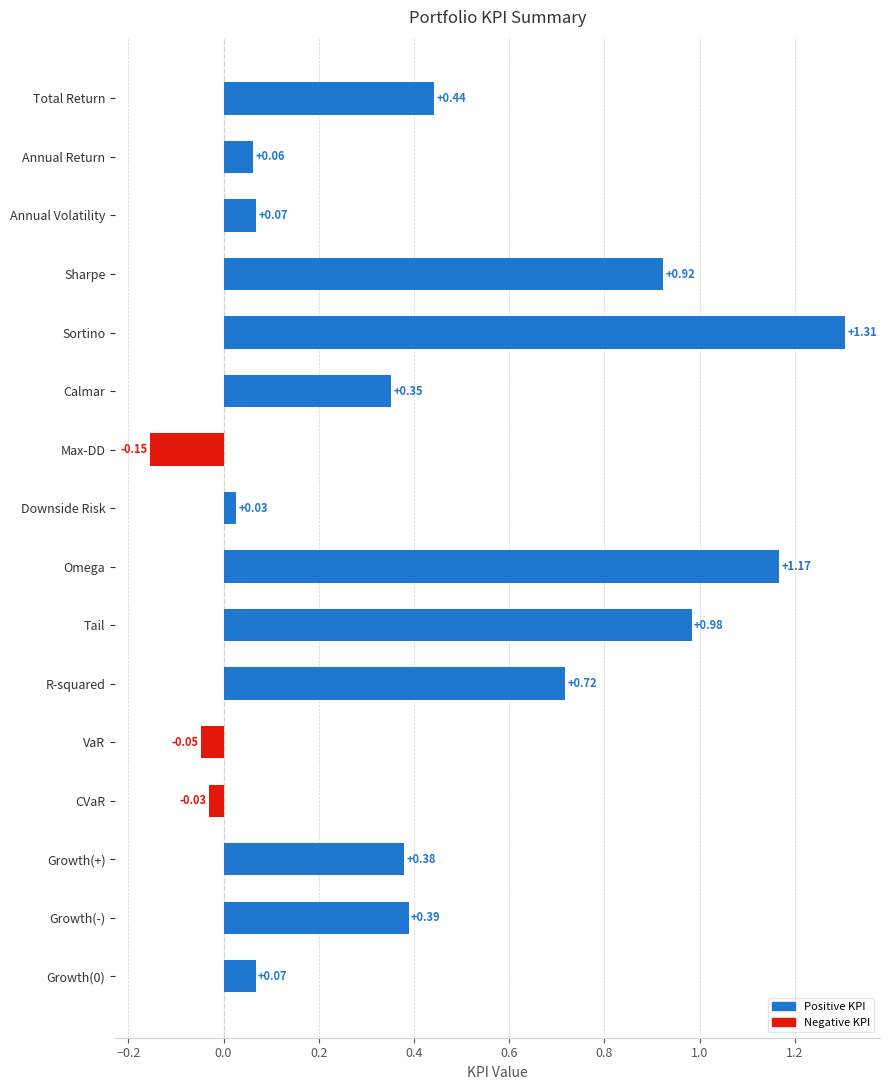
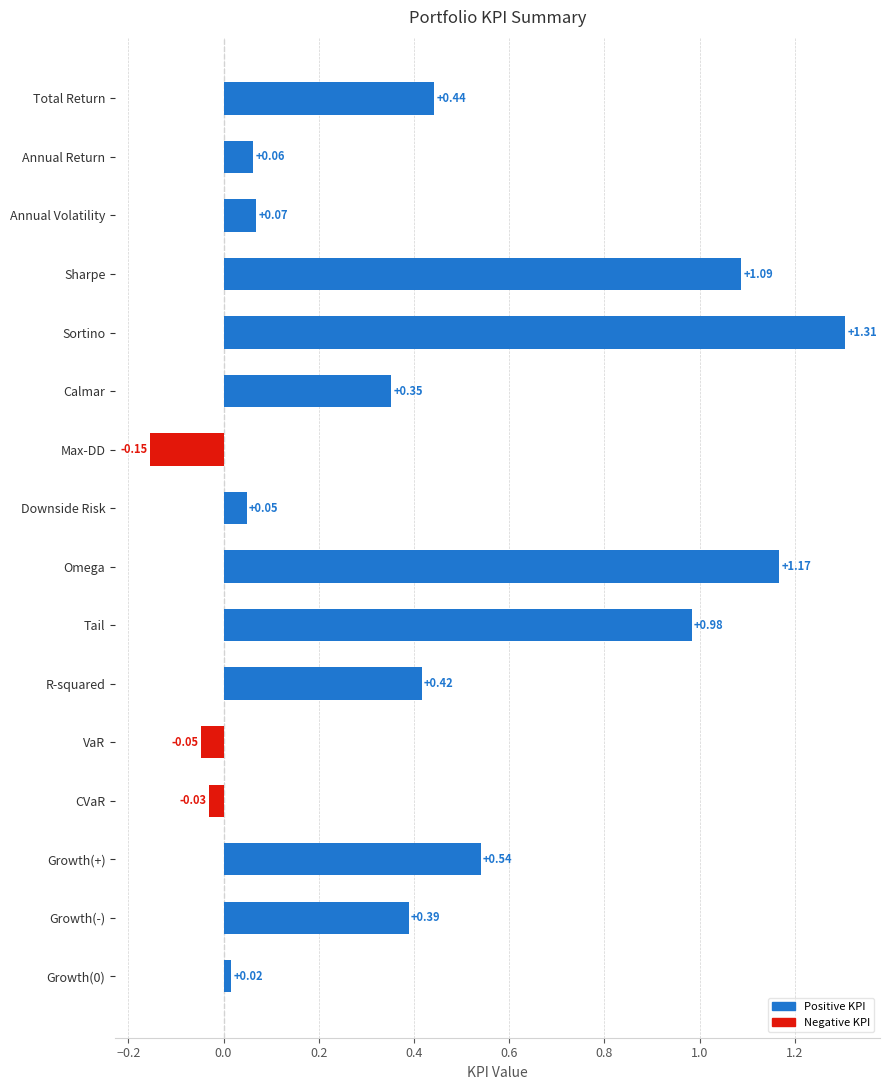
Sharpe: +0.92 -> +1.09
Downside Risk: +0.03 -> +0.05
R-squared: +0.72 -> +0.42
Growth(+): +0.38 -> +0.54
Growth(0): +0.07 -> +0.02
